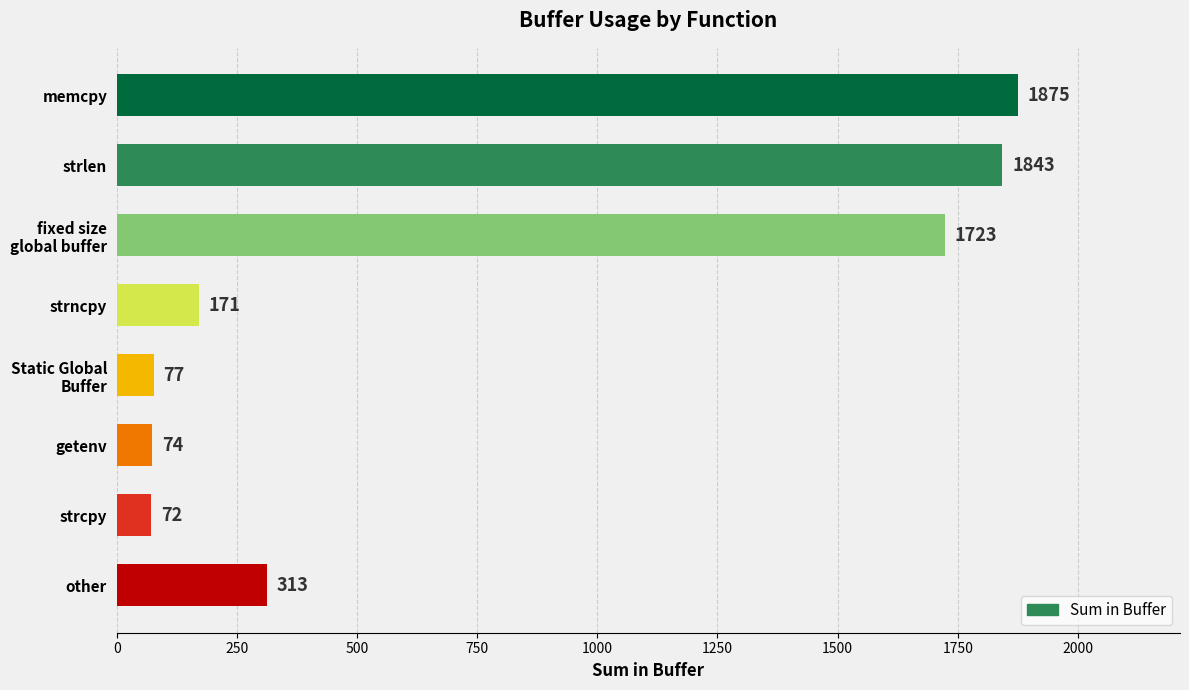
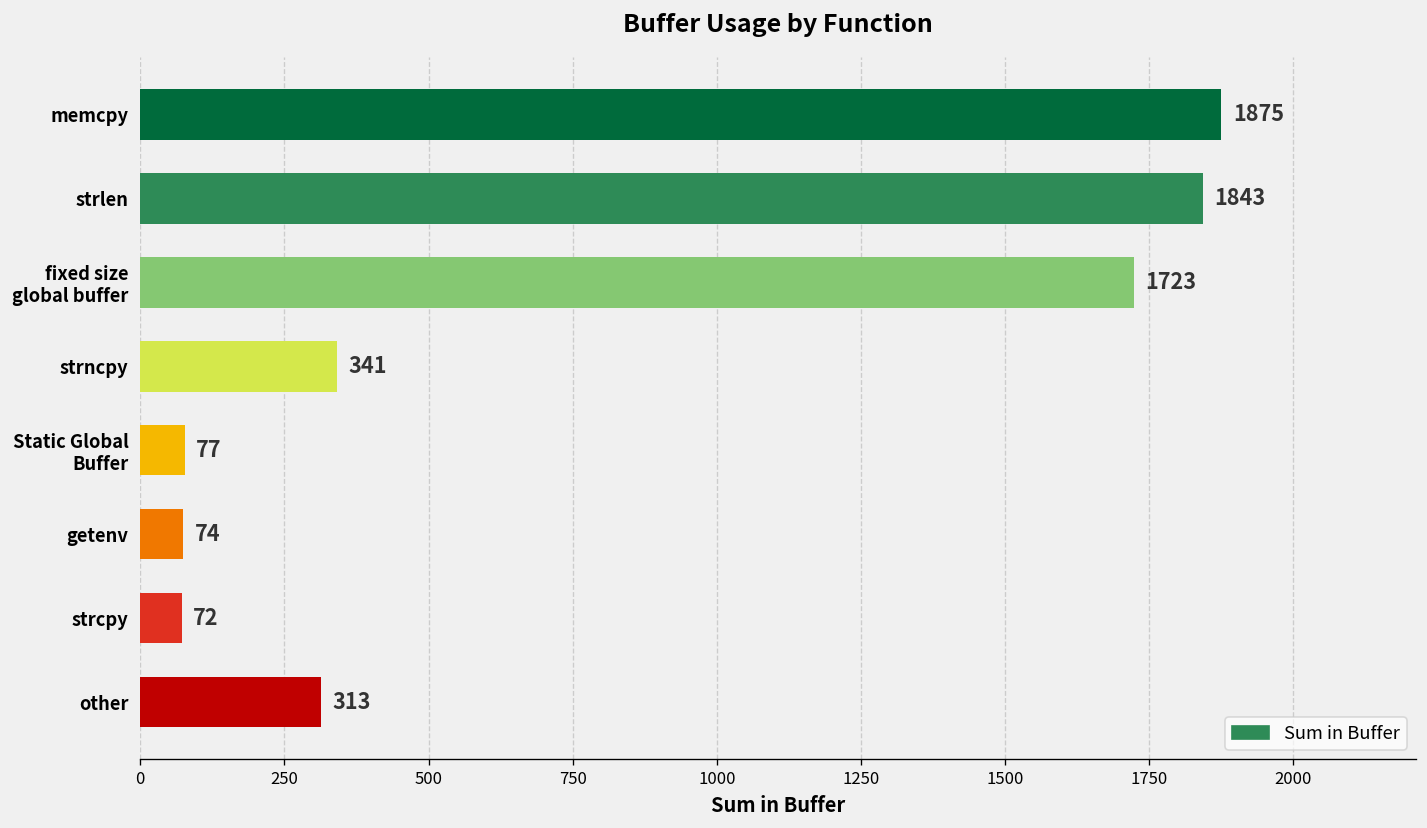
strncpy: 171 -> 341
